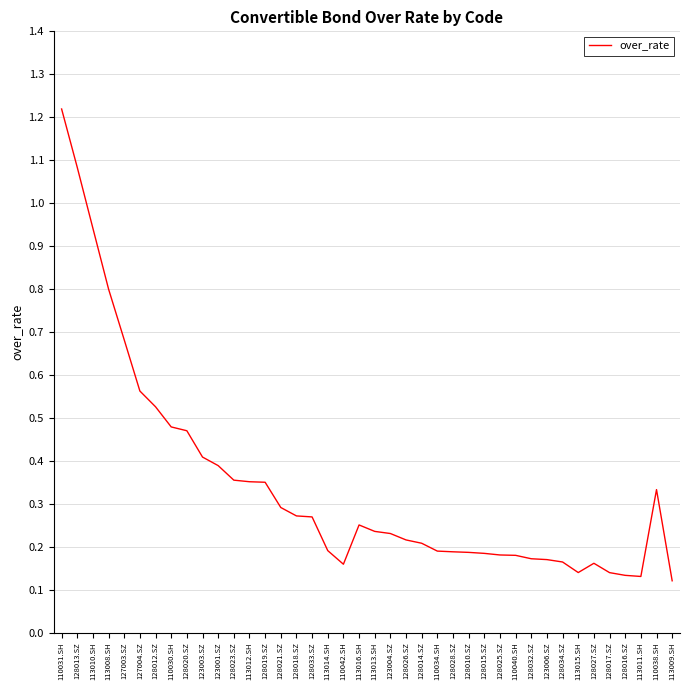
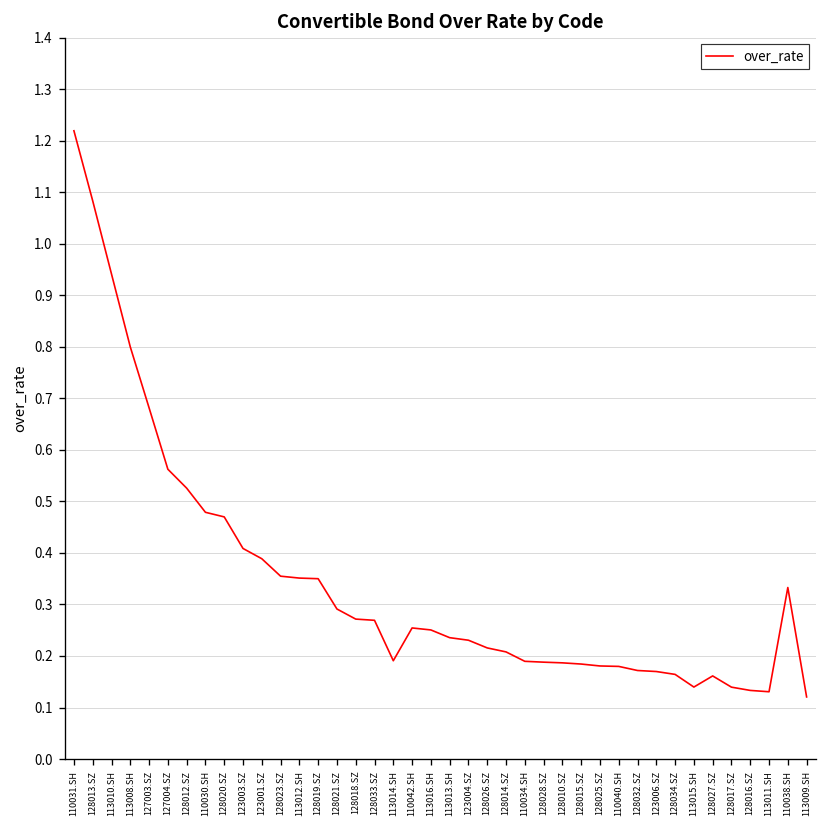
110042.SH: 0.16 -> 0.25
